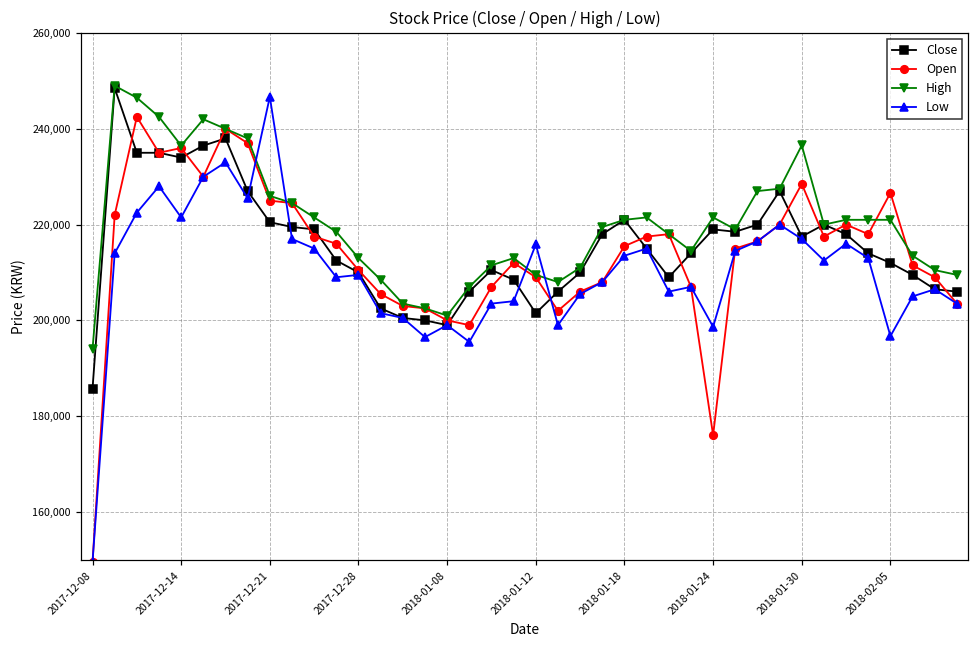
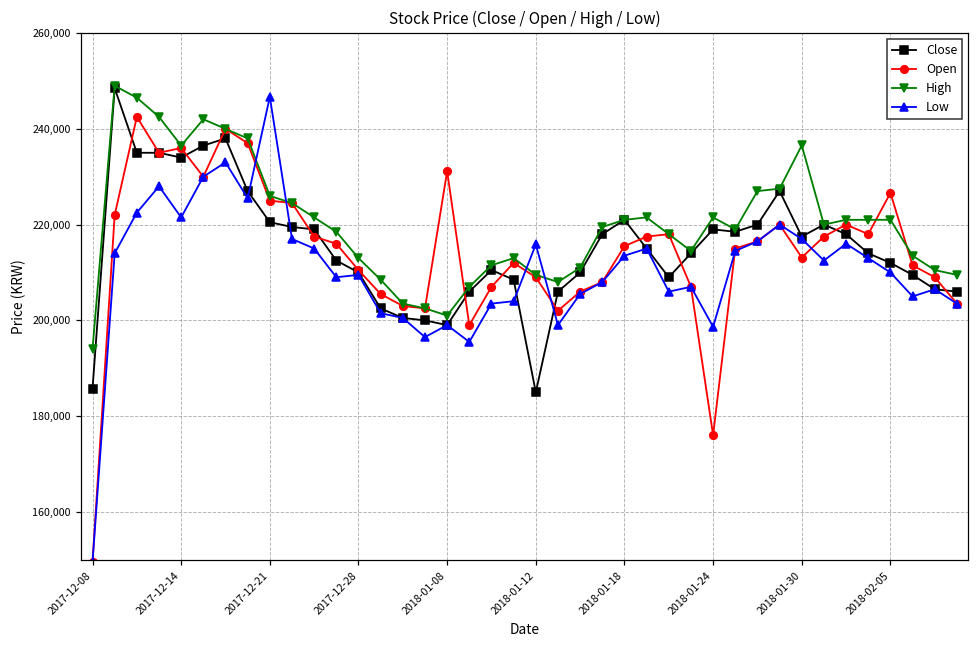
Open, 2018-01-08: 200,000 -> 231,000
Close, 2018-01-12: 202,000 -> 185,000
Open, 2018-01-30: 229,000 -> 213,000
Low, 2018-02-05: 197,000 -> 210,000
